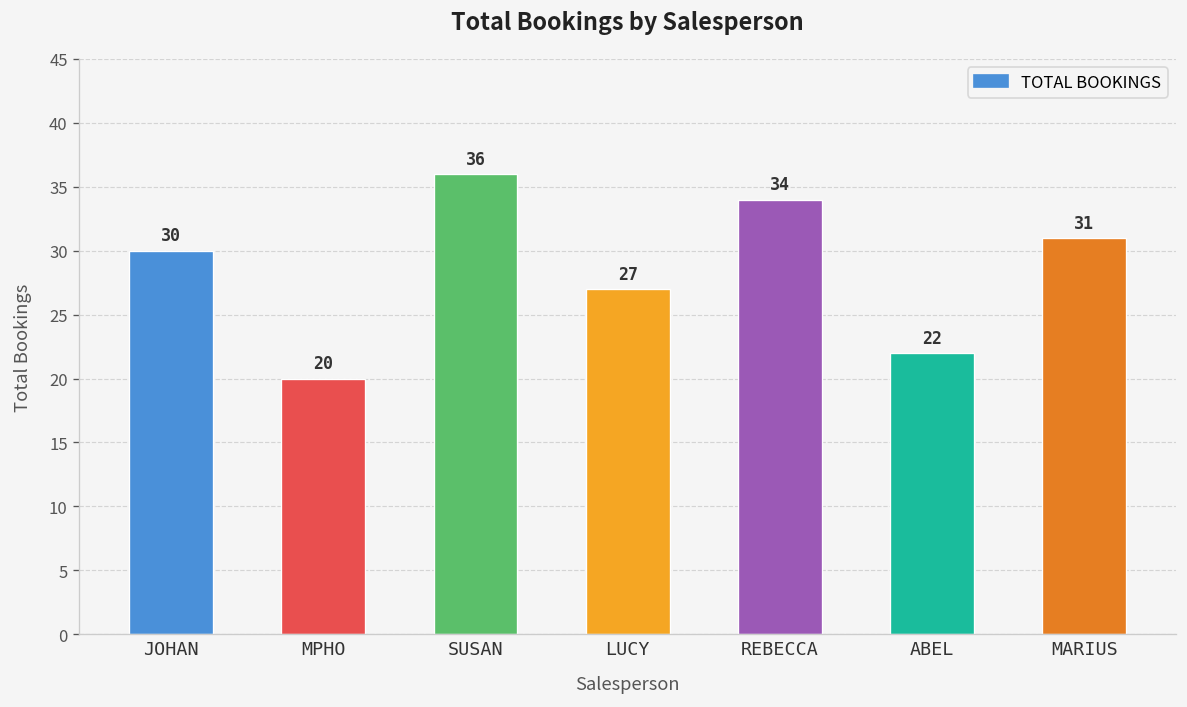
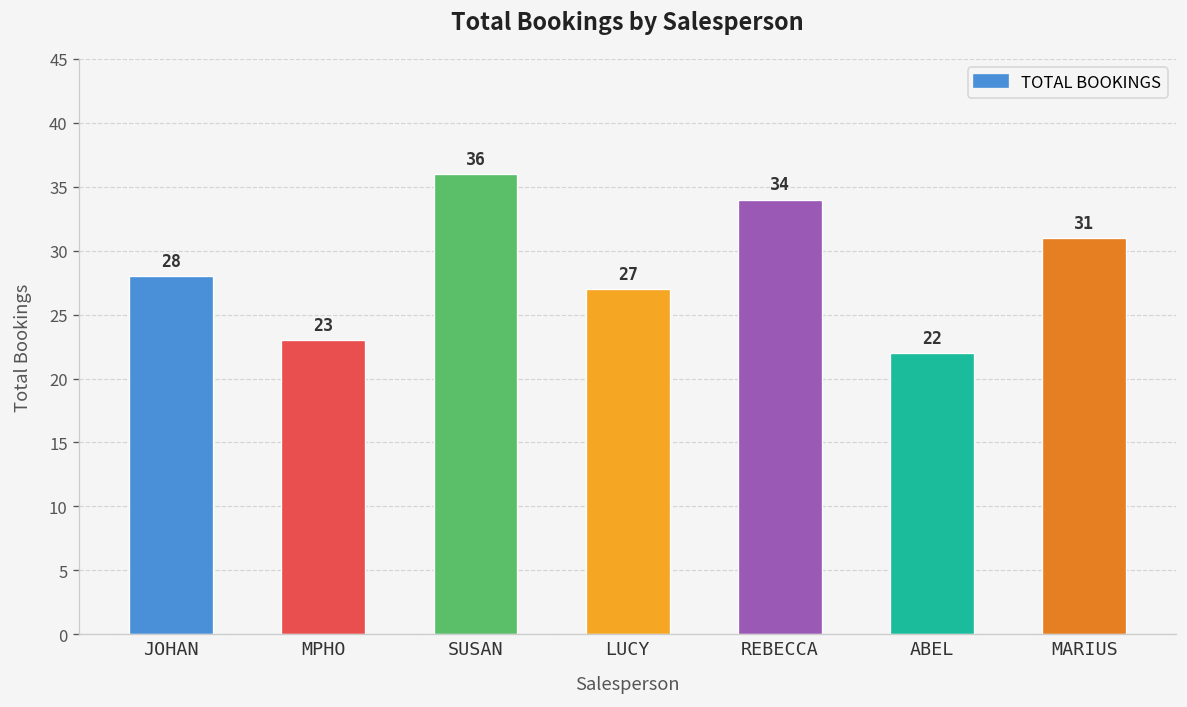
JOHAN: 30 -> 28
MPHO: 20 -> 23
